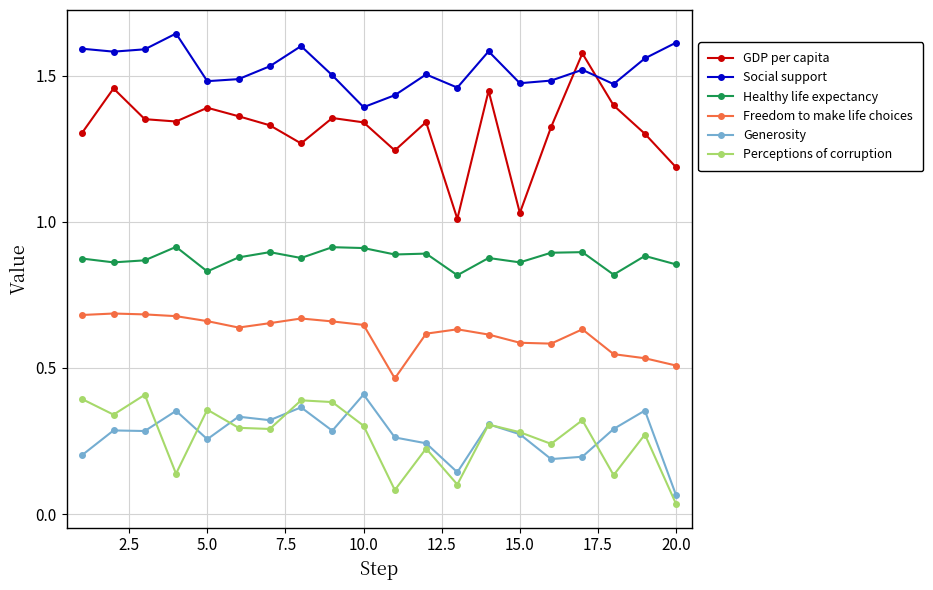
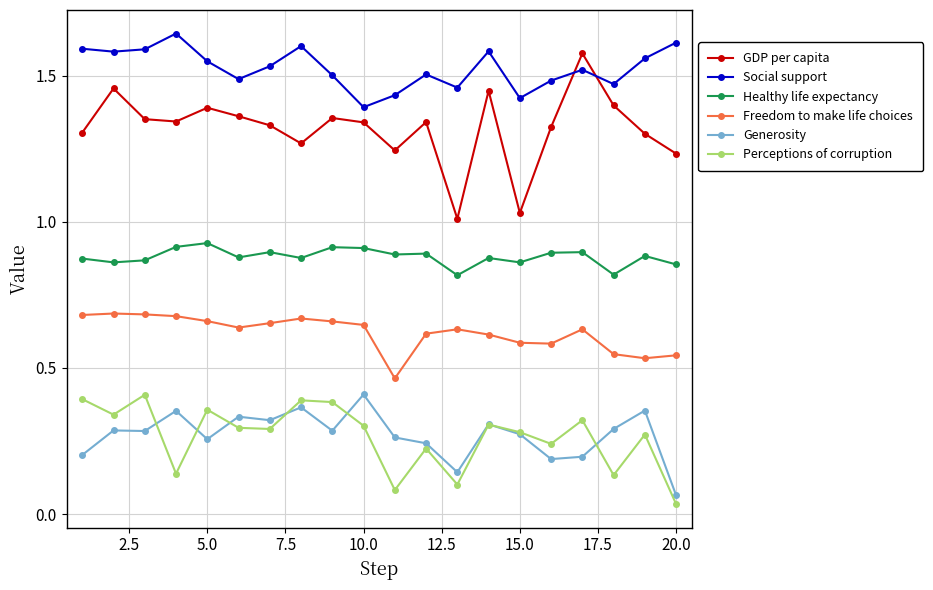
Social support, 5.0: 1.48 -> 1.55
Healthy life expectancy, 5.0: 0.83 -> 0.93
Social support, 15.0: 1.47 -> 1.42
GDP per capita, 20.0: 1.19 -> 1.23
Freedom to make life choices, 20.0: 0.51 -> 0.54
